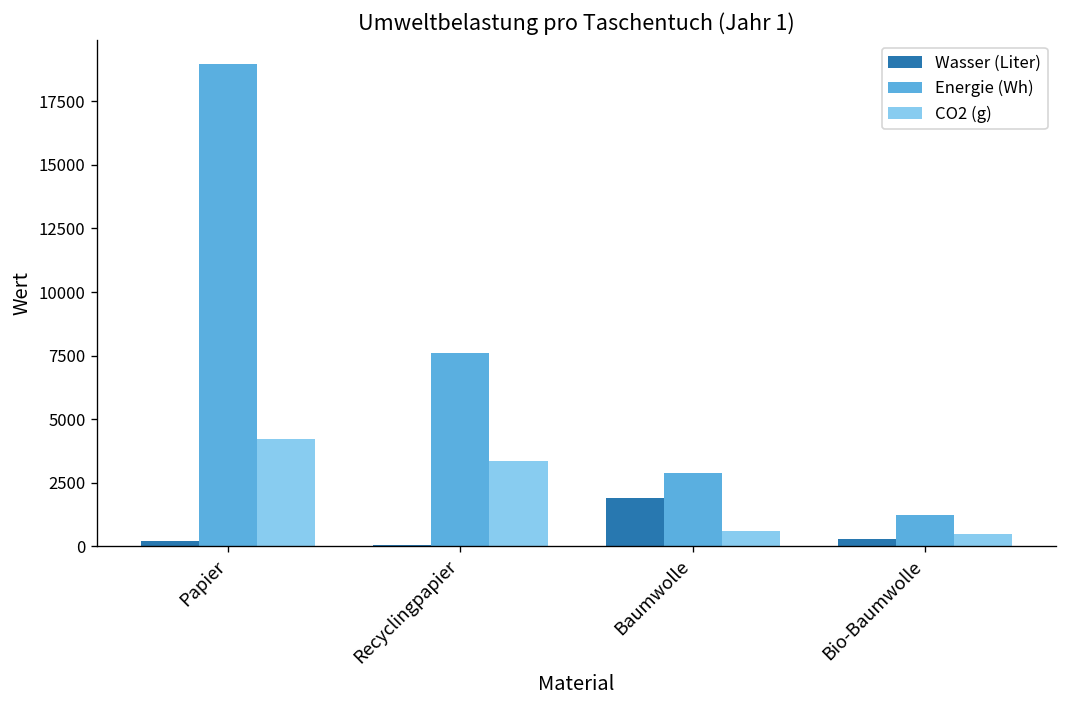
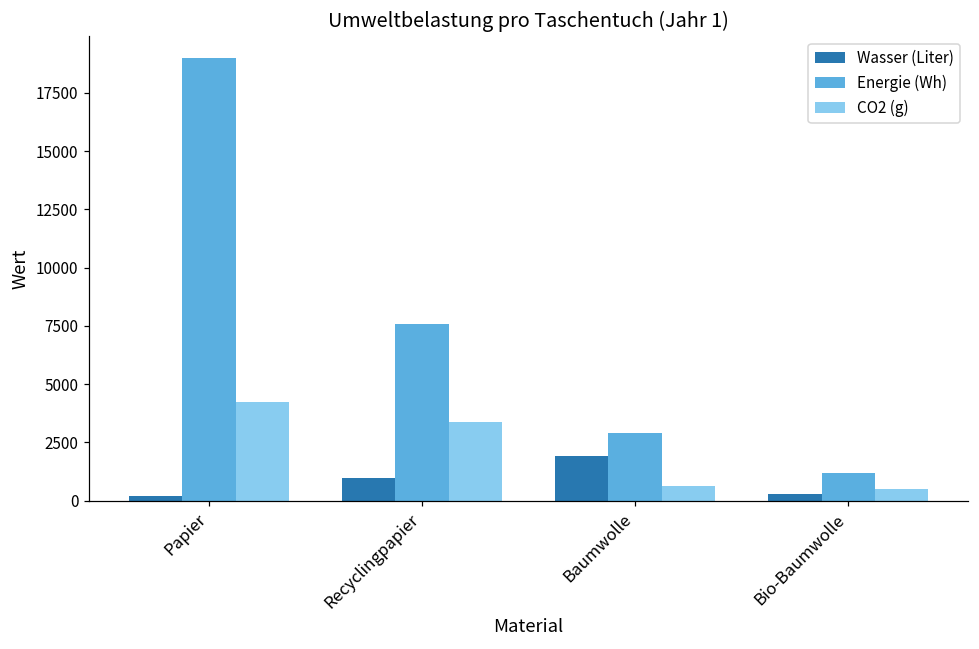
Wasser (Liter), Recyclingpapier: 100 -> 1000
